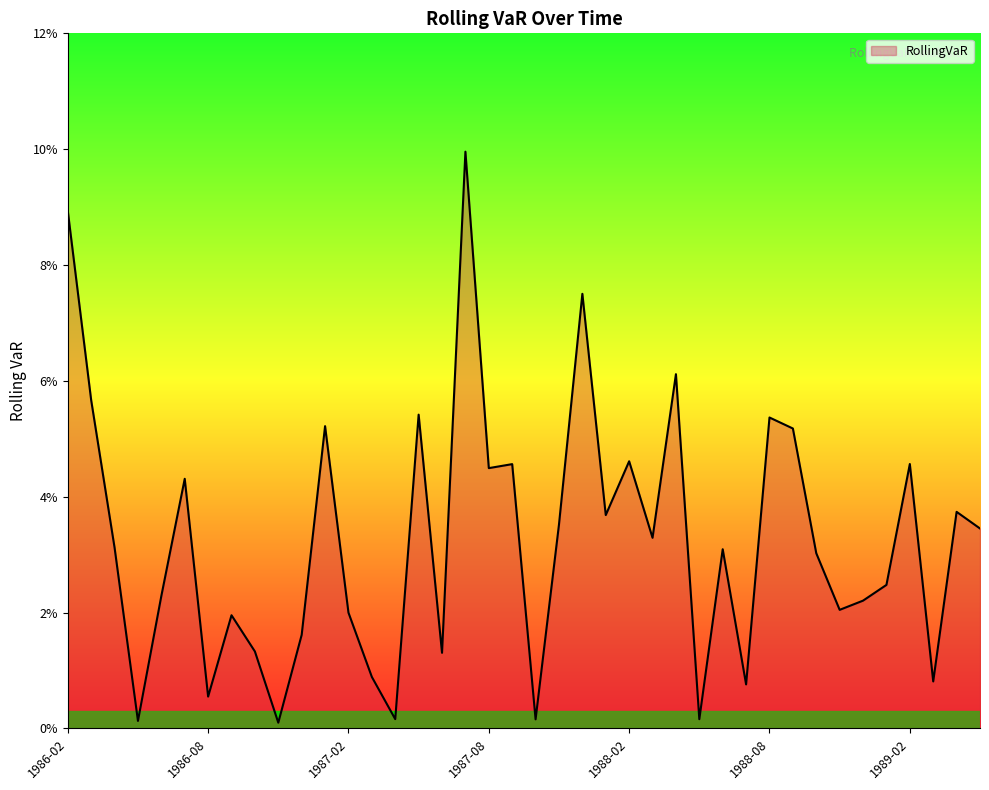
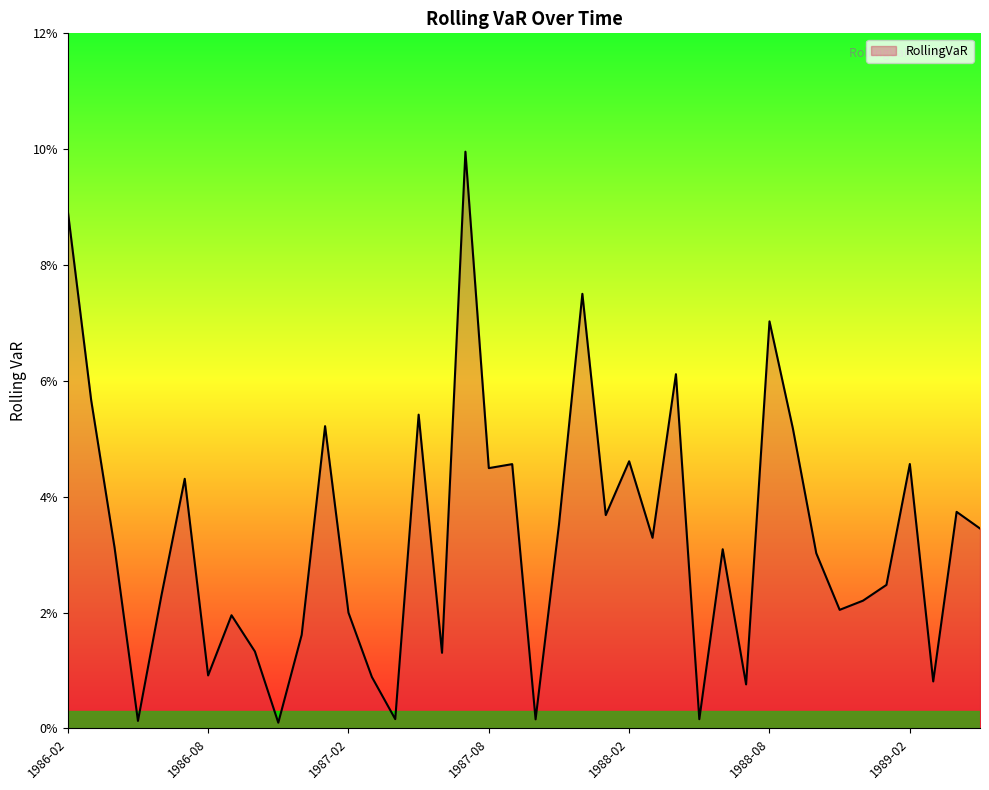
1986-08: 0.5% -> 0.9%
1988-08: 5.4% -> 7.0%
